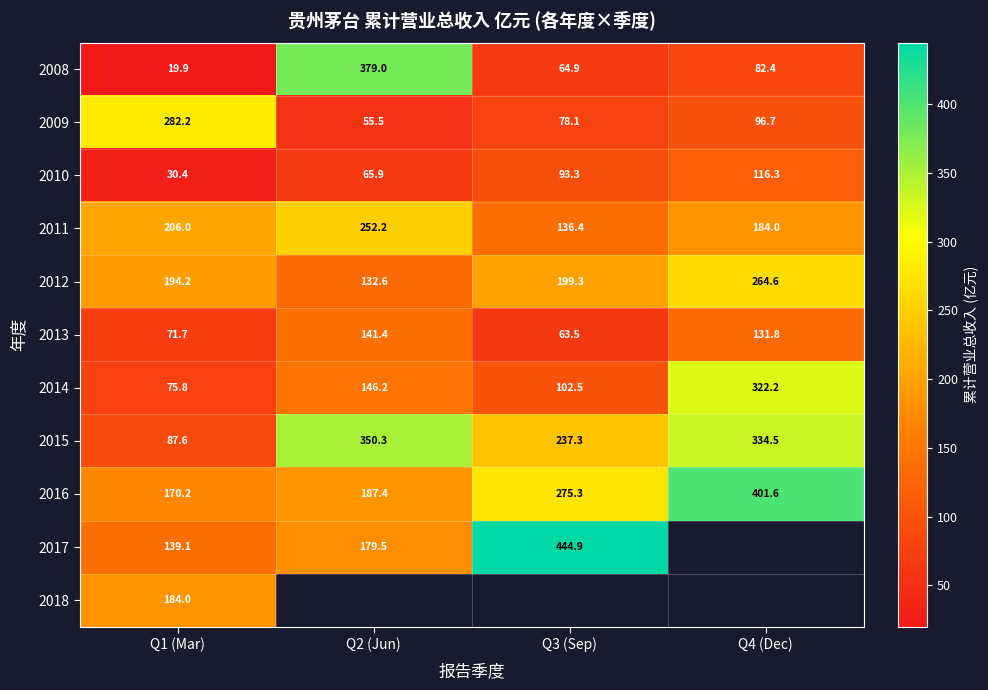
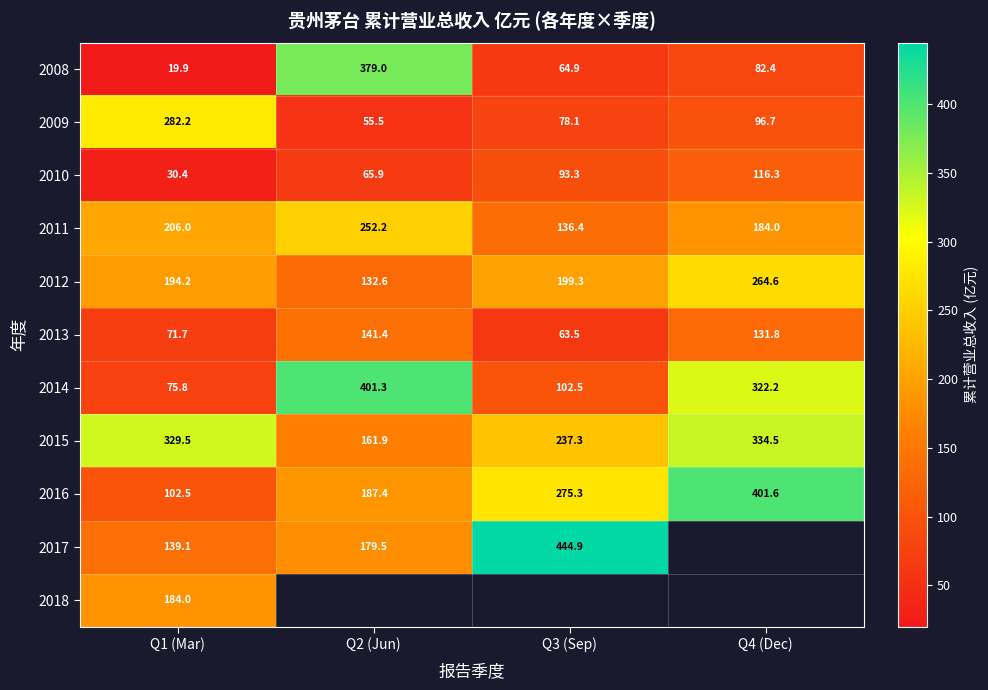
2014, Q2 (Jun): 146.2 -> 401.3
2015, Q1 (Mar): 87.6 -> 329.5
2015, Q2 (Jun): 350.3 -> 161.9
2016, Q1 (Mar): 170.2 -> 102.5
